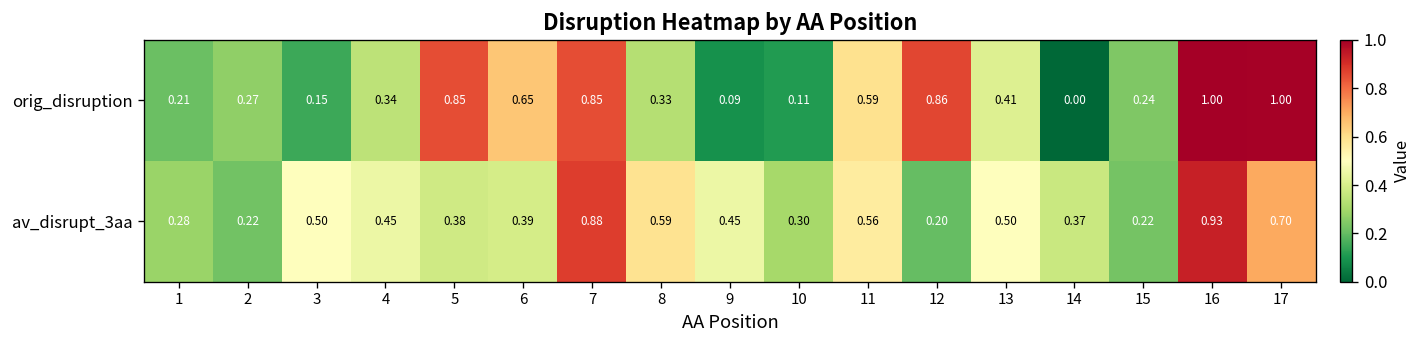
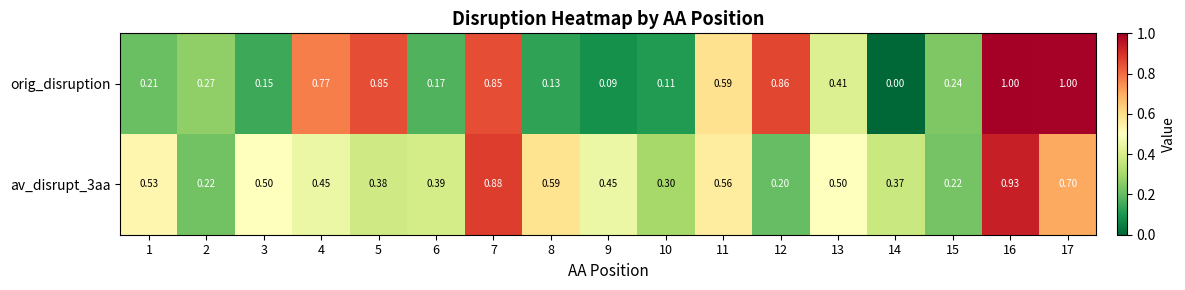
orig_disruption, 4: 0.34 -> 0.77
orig_disruption, 6: 0.65 -> 0.17
orig_disruption, 8: 0.33 -> 0.13
av_disrupt_3aa, 1: 0.28 -> 0.53
